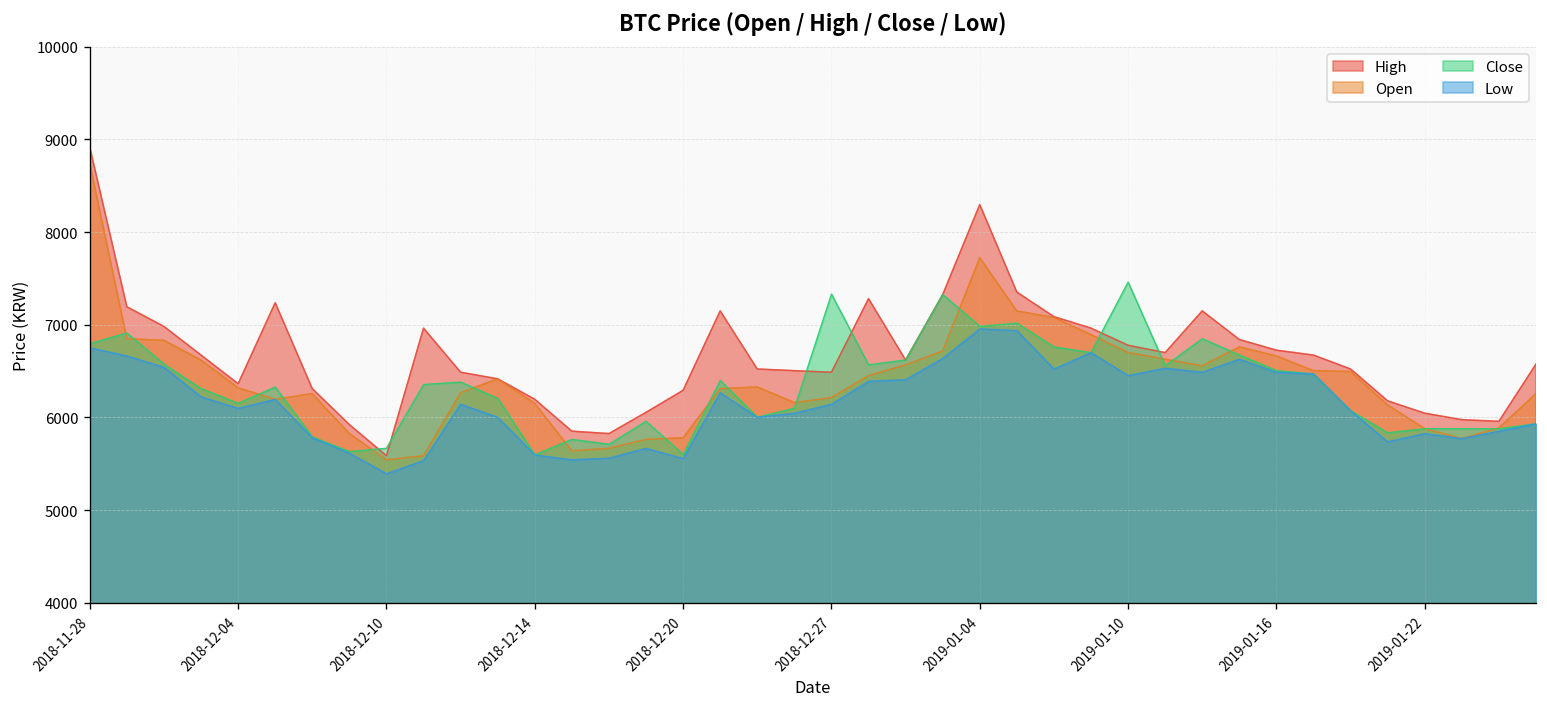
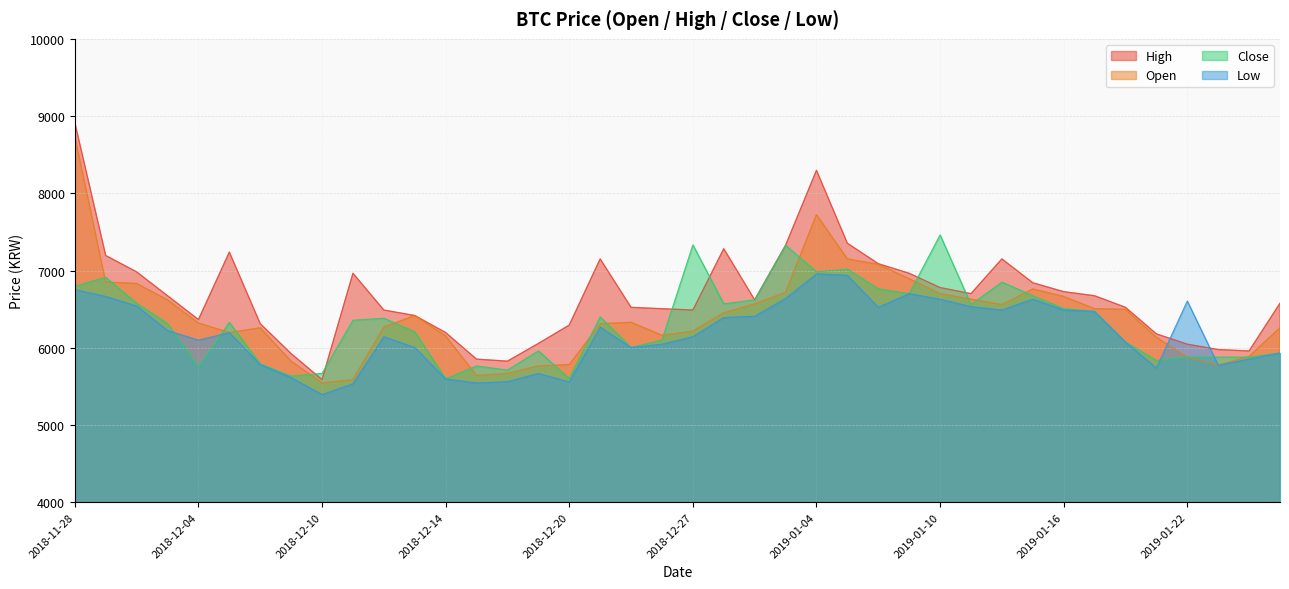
Close, 2018-12-04: 6200 -> 5700
Low, 2019-01-10: 6500 -> 6600
Low, 2019-01-22: 5800 -> 6600
